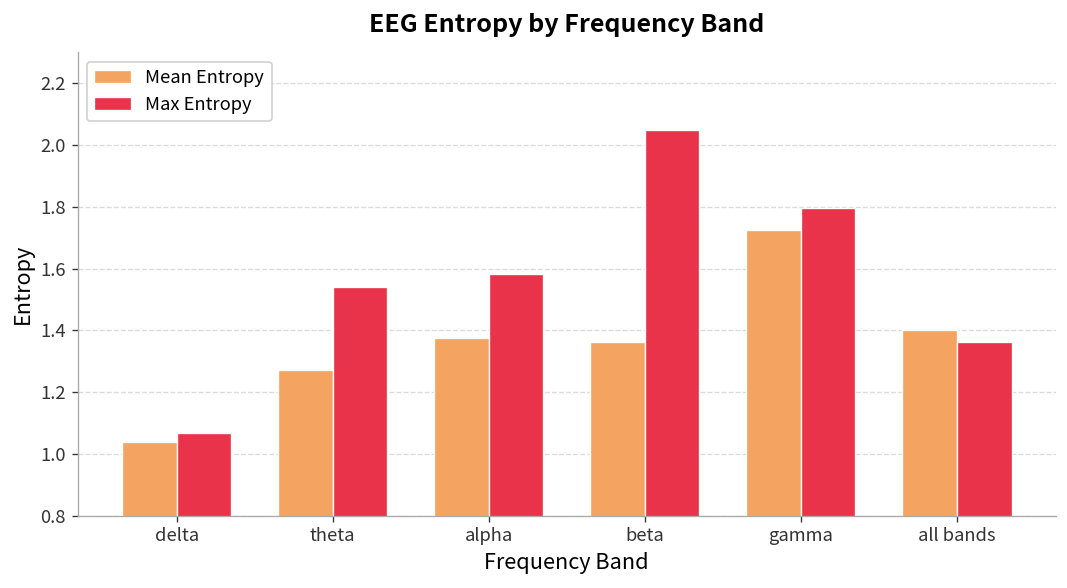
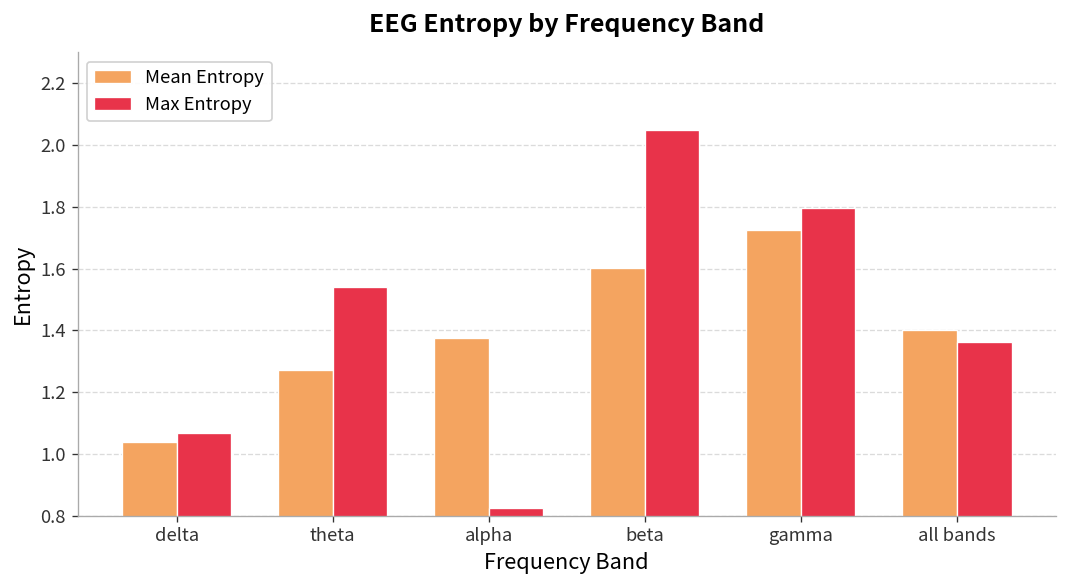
Max Entropy, alpha: 1.58 -> 0.82
Mean Entropy, beta: 1.36 -> 1.60
